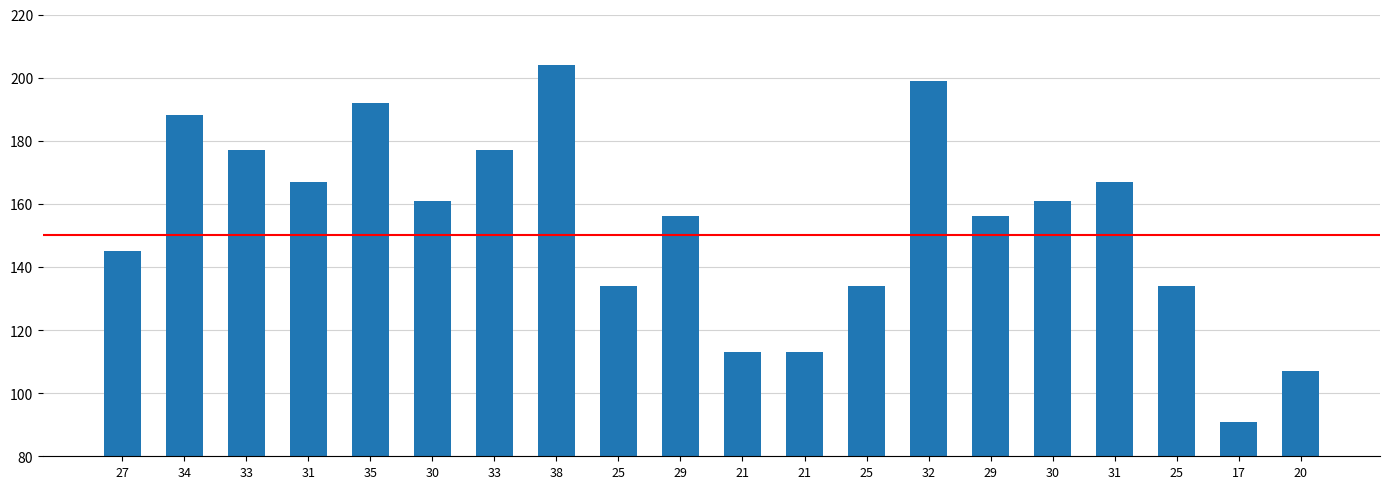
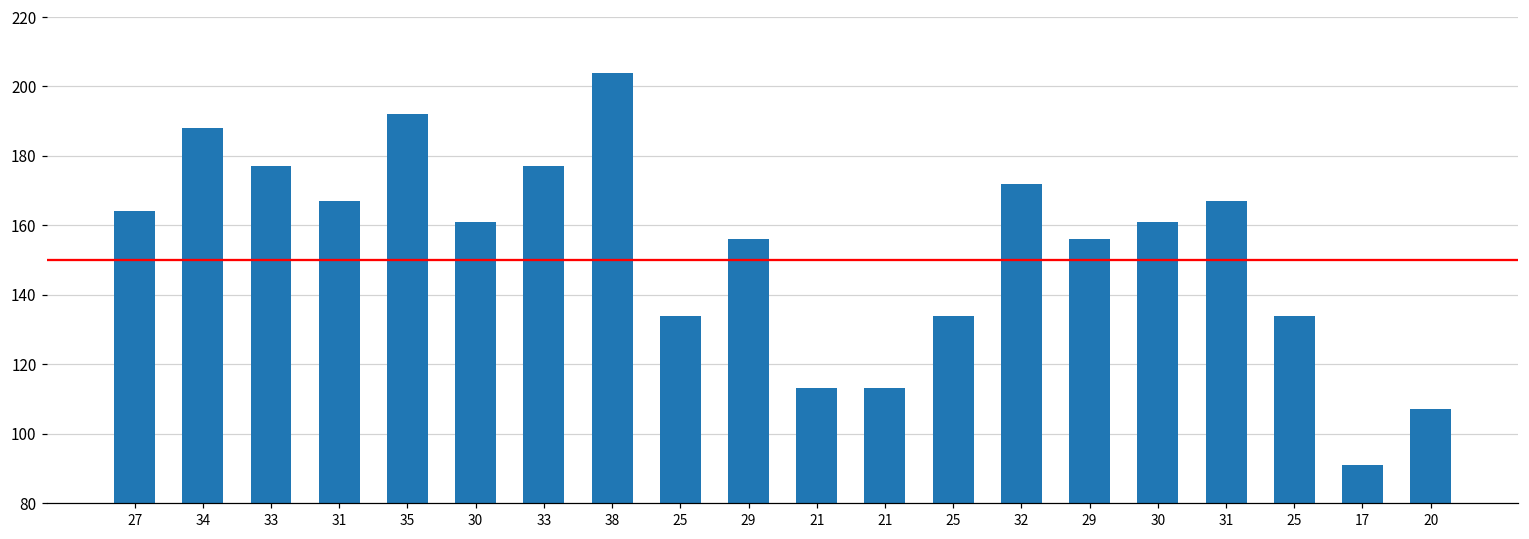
27: 145 -> 164
32: 199 -> 172
